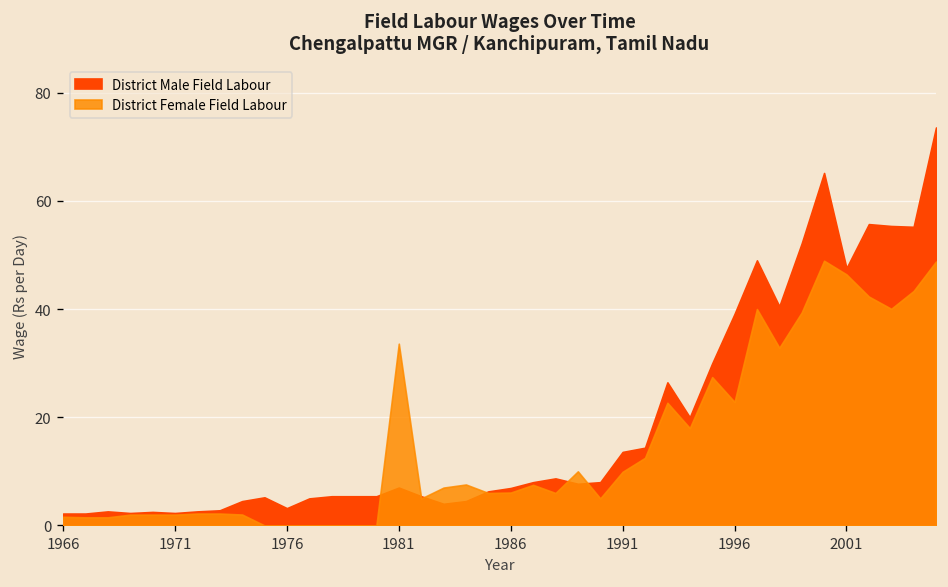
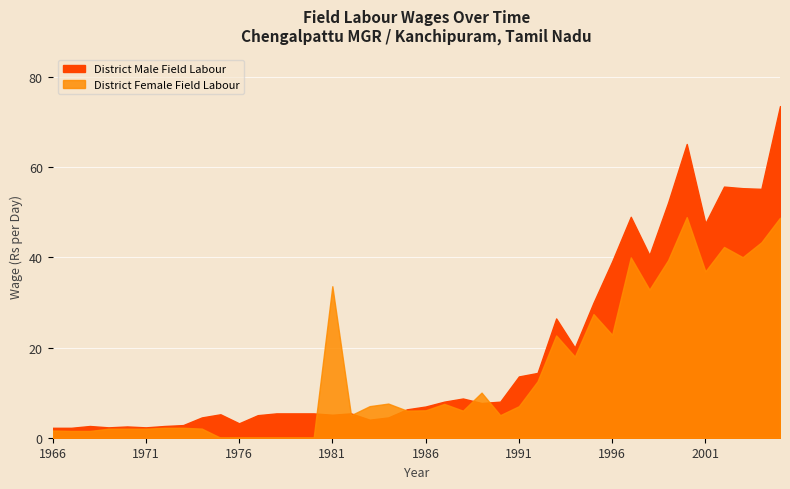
District Male Field Labour, 1981: 7 -> 5
District Female Field Labour, 1991: 10 -> 7
District Female Field Labour, 2001: 46 -> 37
